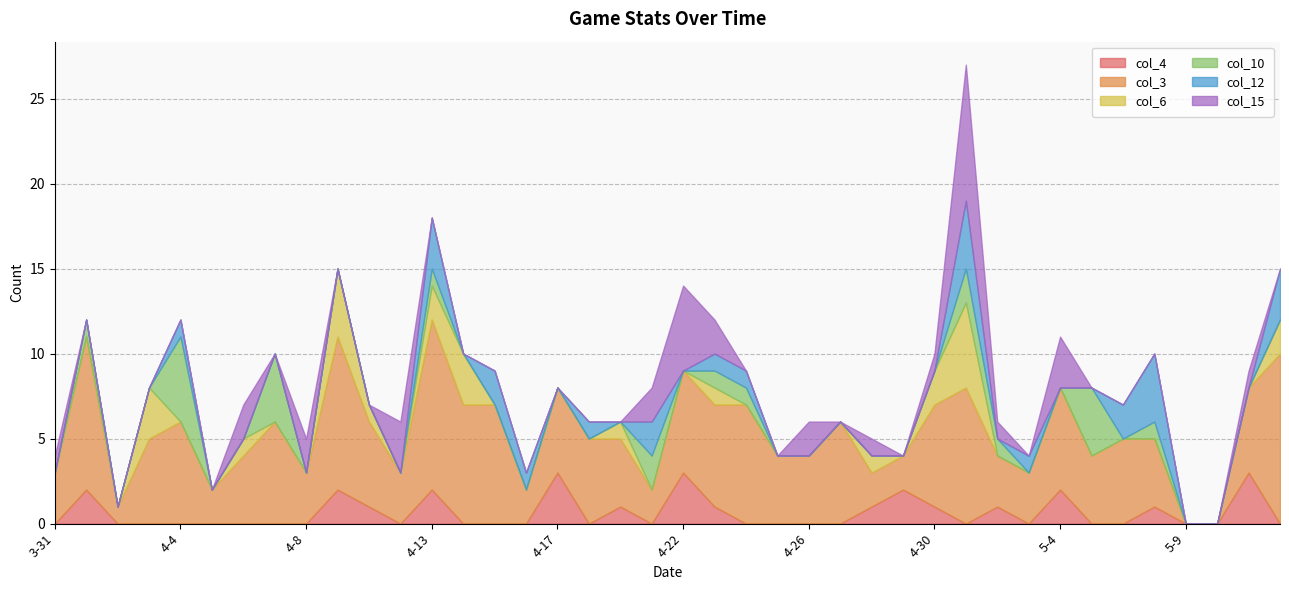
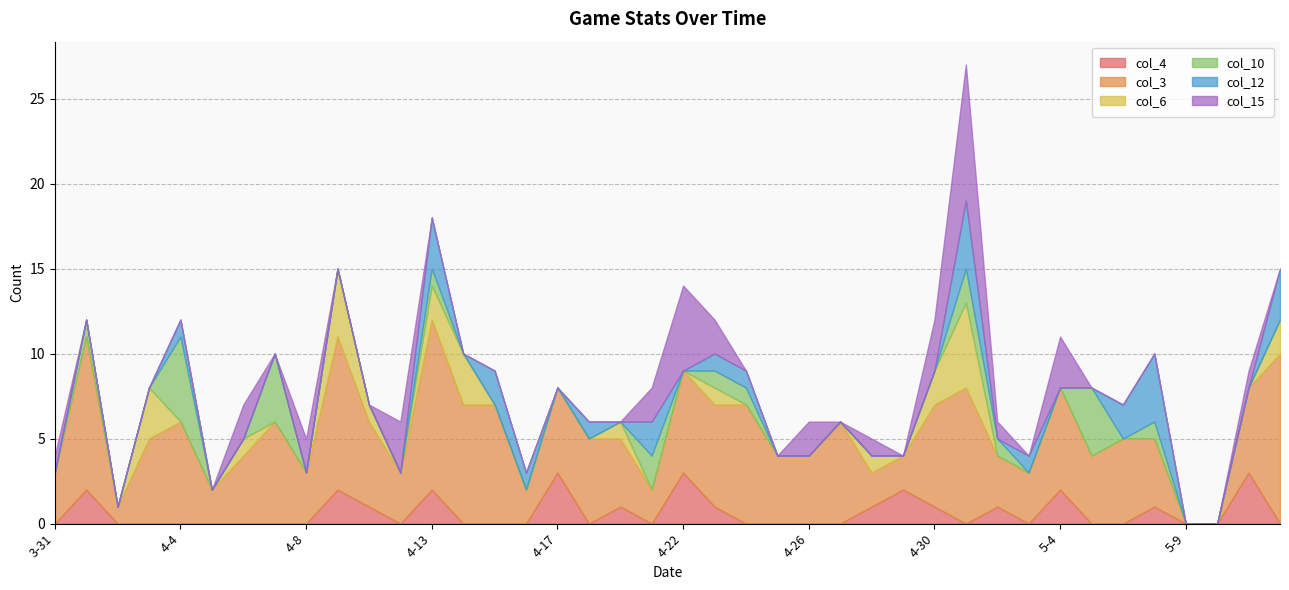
col_15, 4-30: 1 -> 3
